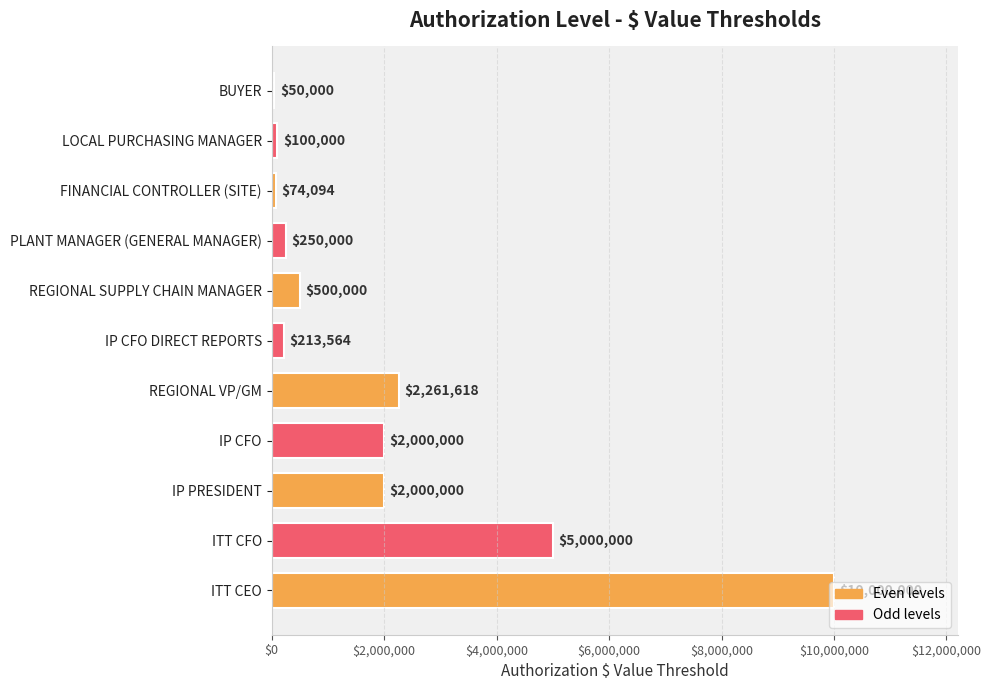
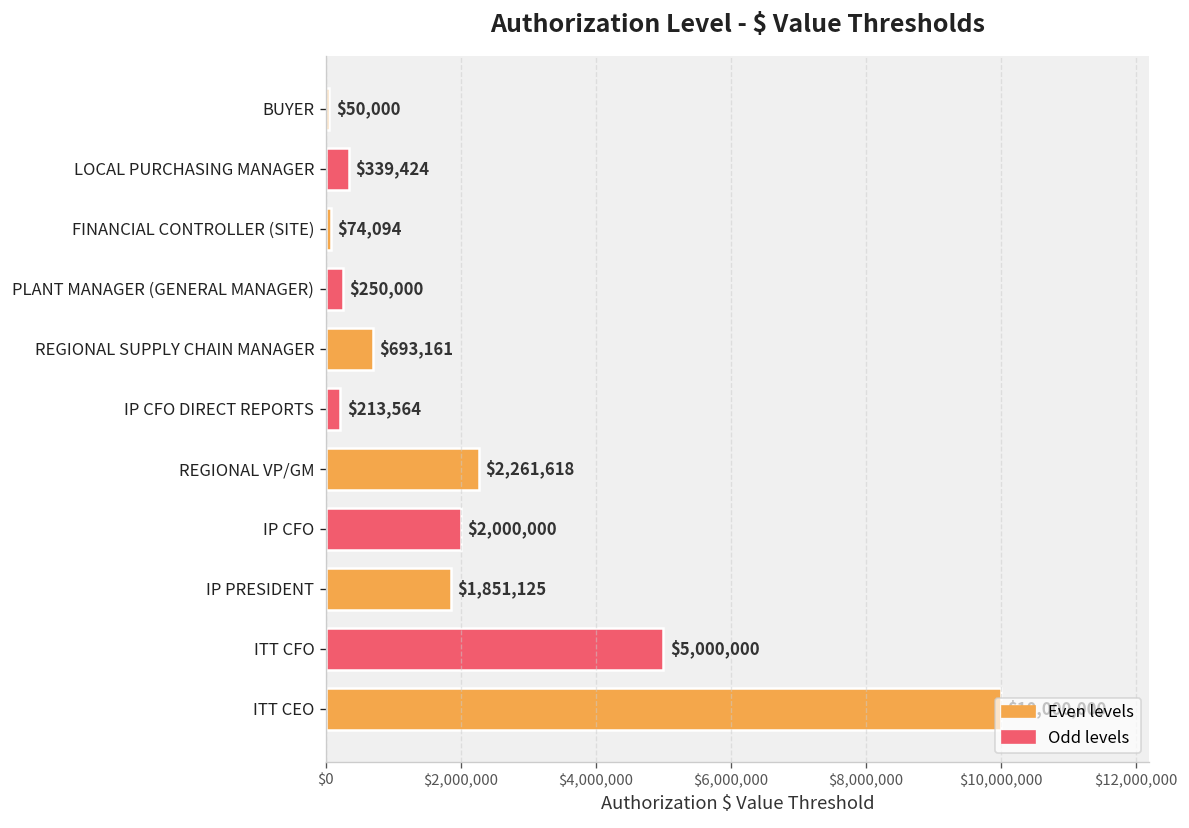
LOCAL PURCHASING MANAGER: $100,000 -> $339,424
REGIONAL SUPPLY CHAIN MANAGER: $500,000 -> $693,161
IP PRESIDENT: $2,000,000 -> $1,851,125
